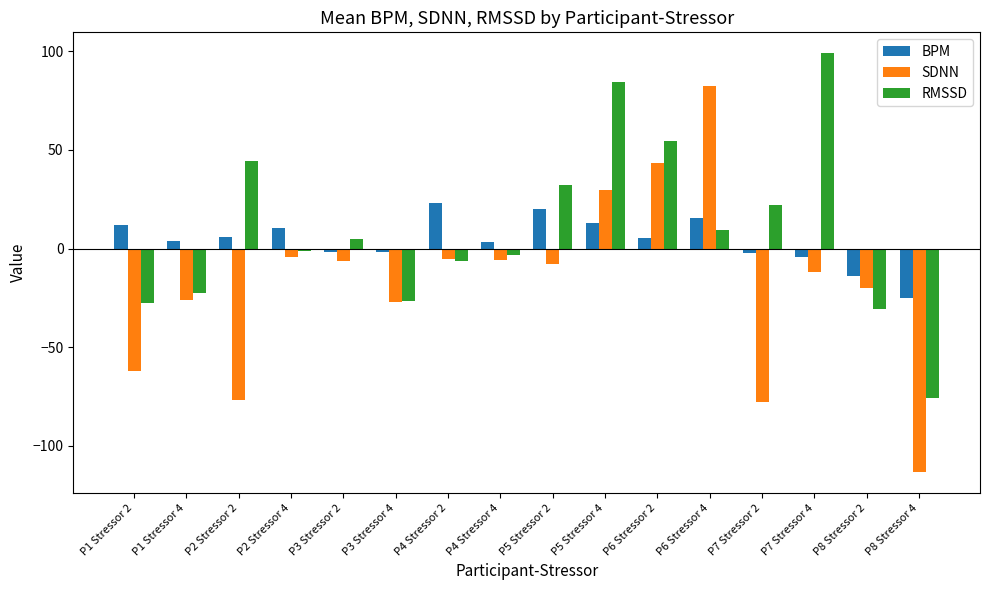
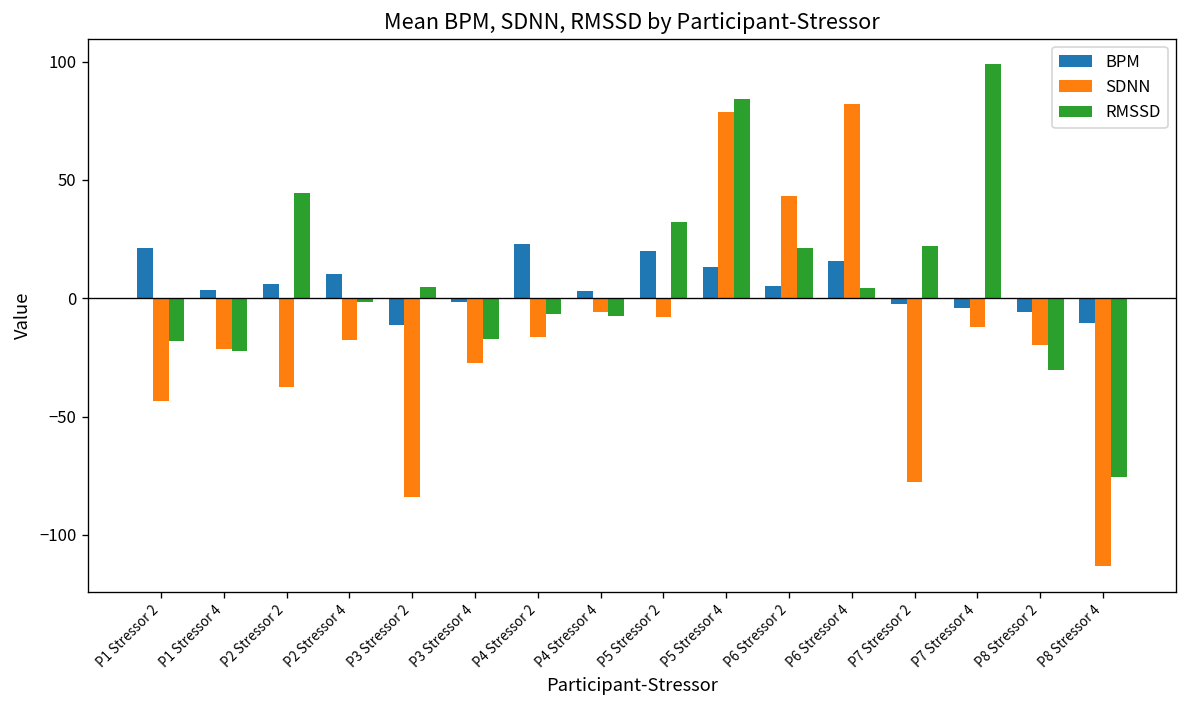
BPM, P1 Stressor 2: 12 -> 21
SDNN, P1 Stressor 2: -62 -> -43
RMSSD, P1 Stressor 2: -28 -> -18
SDNN, P1 Stressor 4: -26 -> -22
SDNN, P2 Stressor 2: -77 -> -37
SDNN, P2 Stressor 4: -4 -> -18
BPM, P3 Stressor 2: -2 -> -11
SDNN, P3 Stressor 2: -7 -> -84
RMSSD, P3 Stressor 4: -26 -> -17
SDNN, P4 Stressor 2: -5 -> -16
RMSSD, P4 Stressor 4: -3 -> -7
SDNN, P5 Stressor 4: 29 -> 79
RMSSD, P6 Stressor 2: 54 -> 21
RMSSD, P6 Stressor 4: 9 -> 4
BPM, P8 Stressor 2: -14 -> -6
BPM, P8 Stressor 4: -25 -> -11
